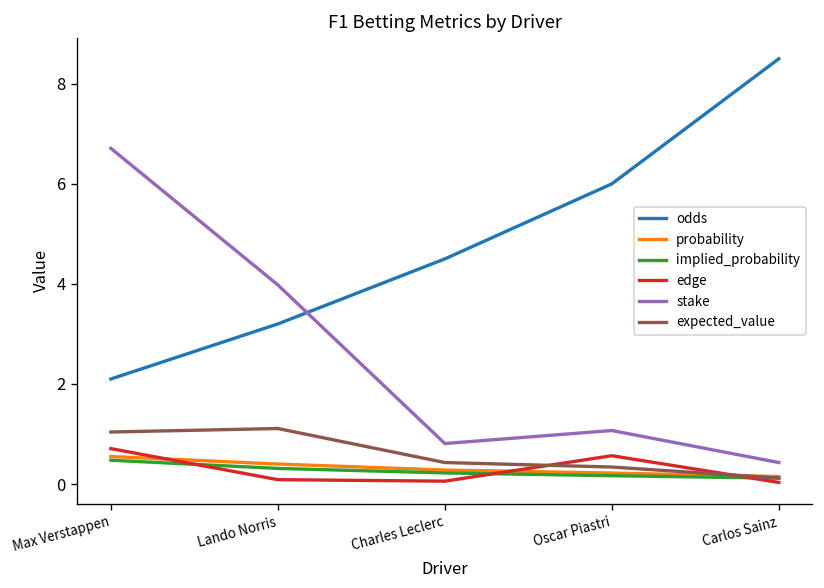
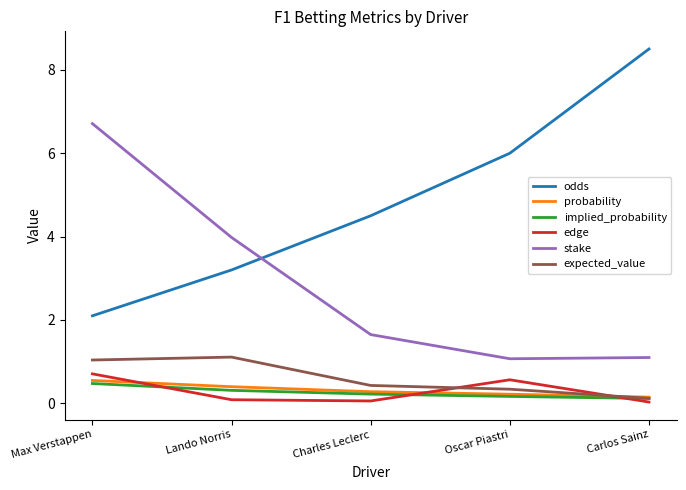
stake, Charles Leclerc: 0.8 -> 1.7
stake, Carlos Sainz: 0.4 -> 1.1
